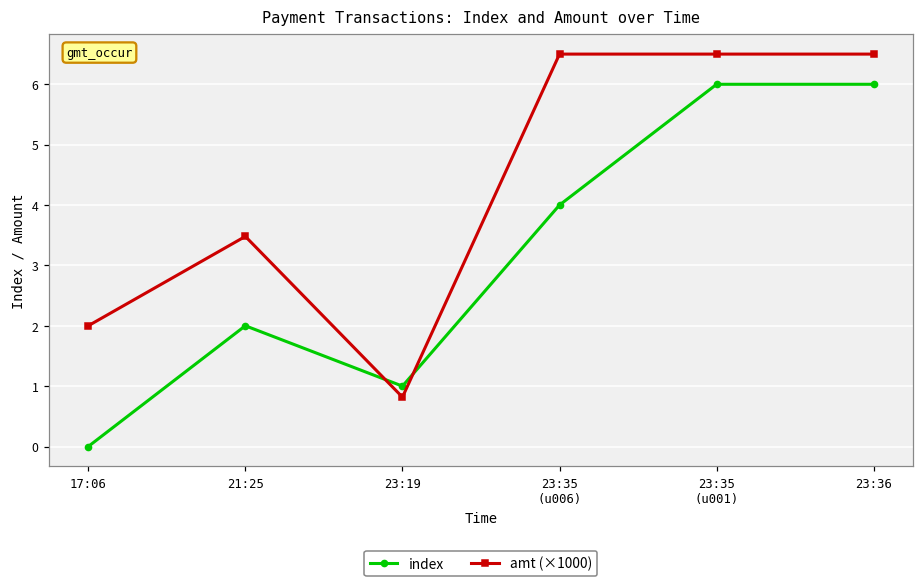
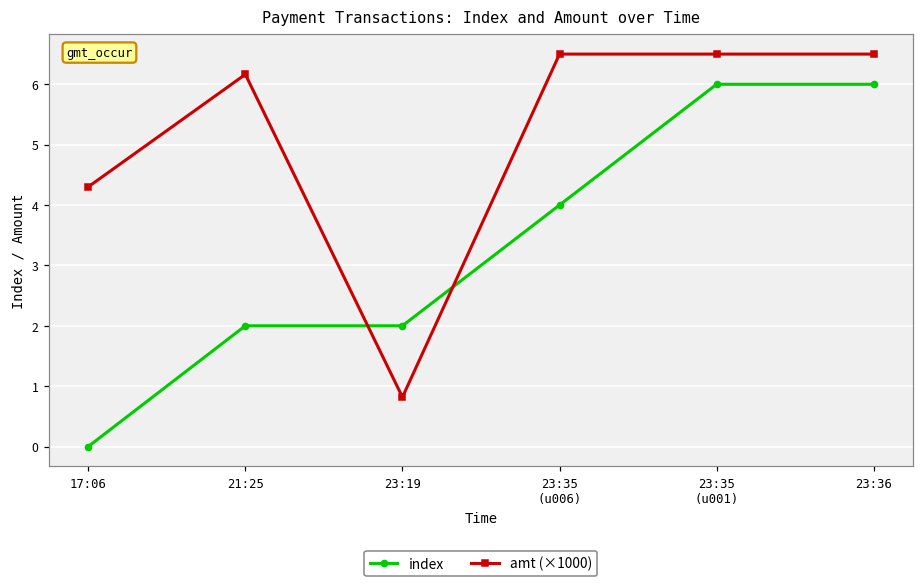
amt (×1000), 17:06: 2.0 -> 4.3
amt (×1000), 21:25: 3.5 -> 6.2
index, 23:19: 1 -> 2
